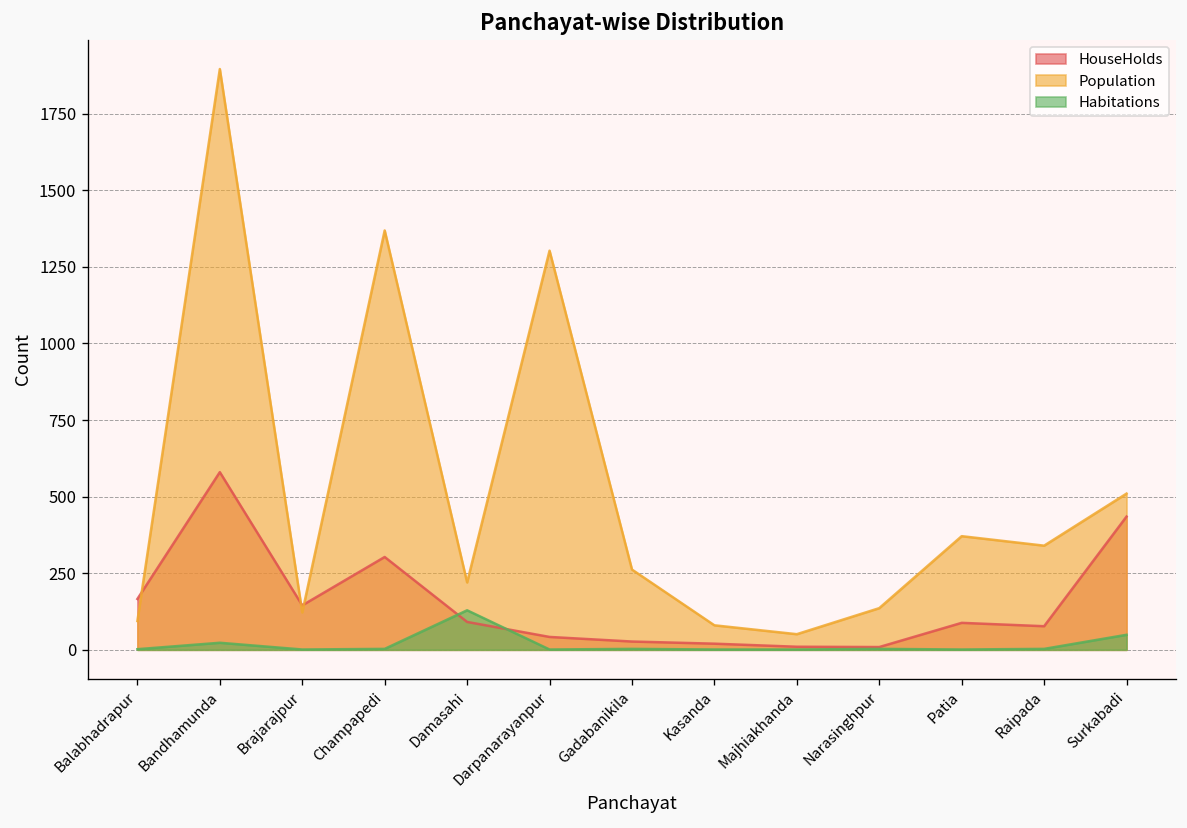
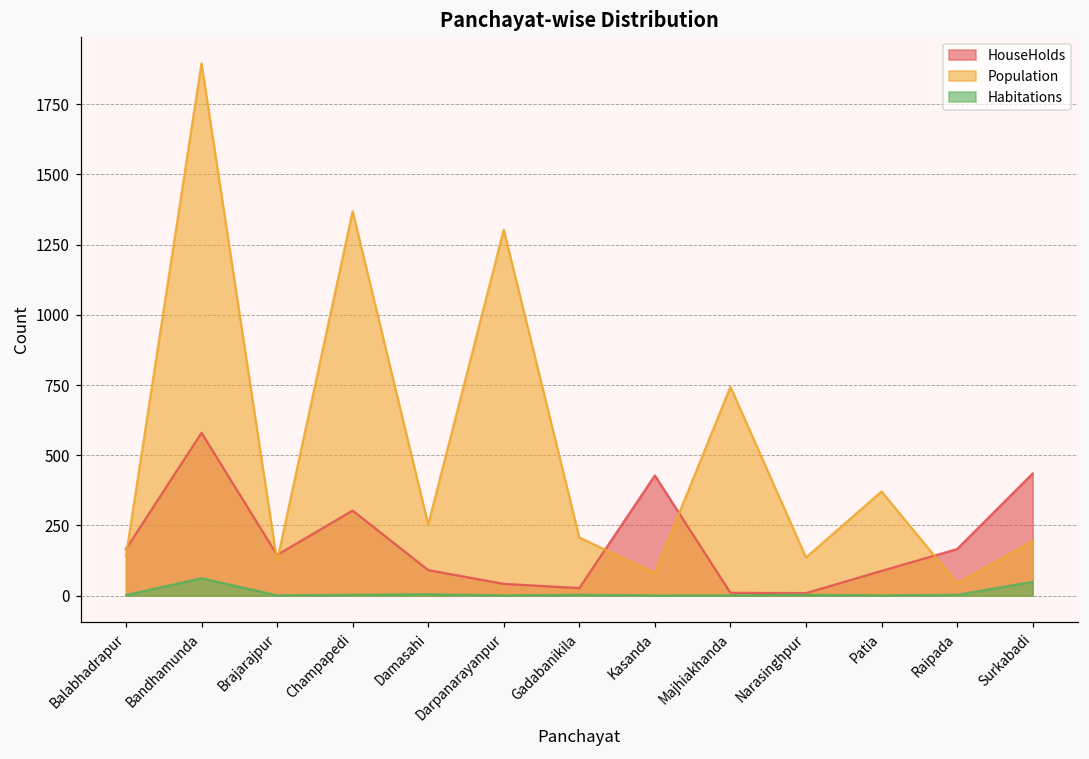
Population, Balabhadrapur: 90 -> 140
Habitations, Bandhamunda: 20 -> 60
Population, Damasahi: 220 -> 250
Habitations, Damasahi: 130 -> 10
Population, Gadabanikila: 260 -> 210
HouseHolds, Kasanda: 20 -> 430
Population, Majhiakhanda: 50 -> 740
HouseHolds, Raipada: 80 -> 170
Population, Raipada: 340 -> 40
Population, Surkabadi: 510 -> 190
